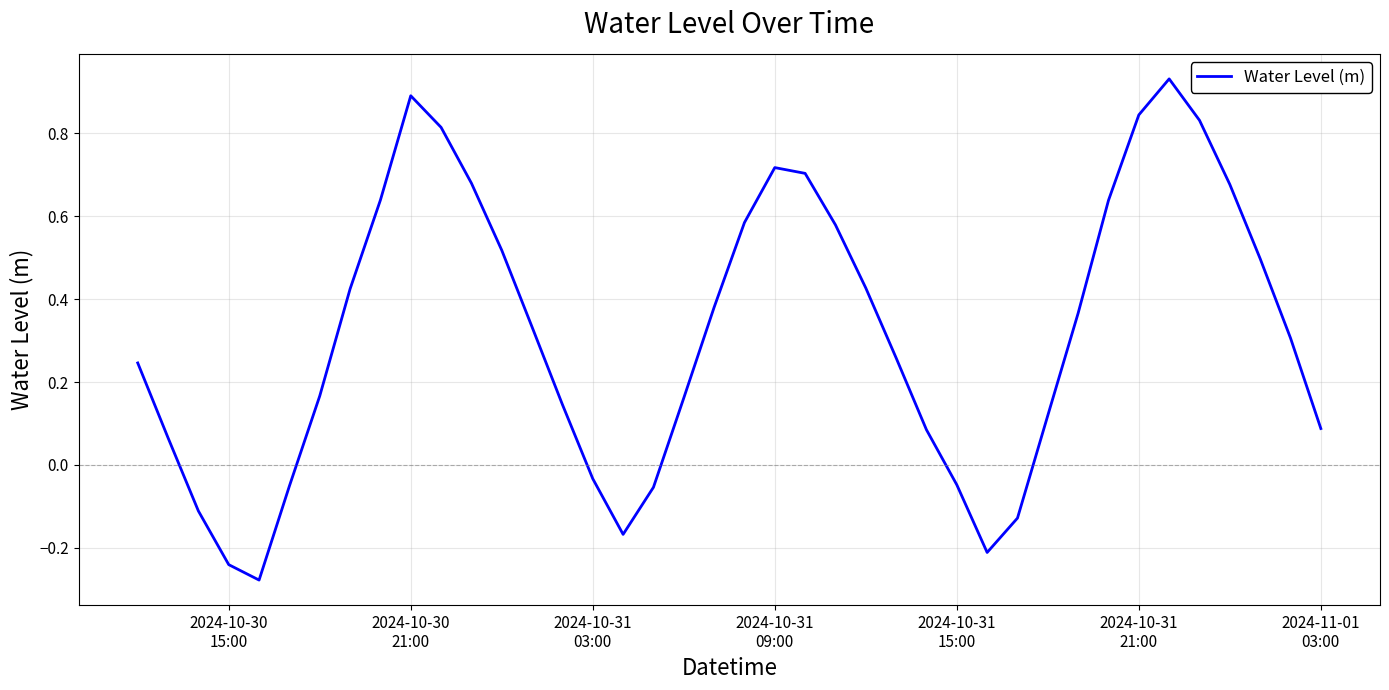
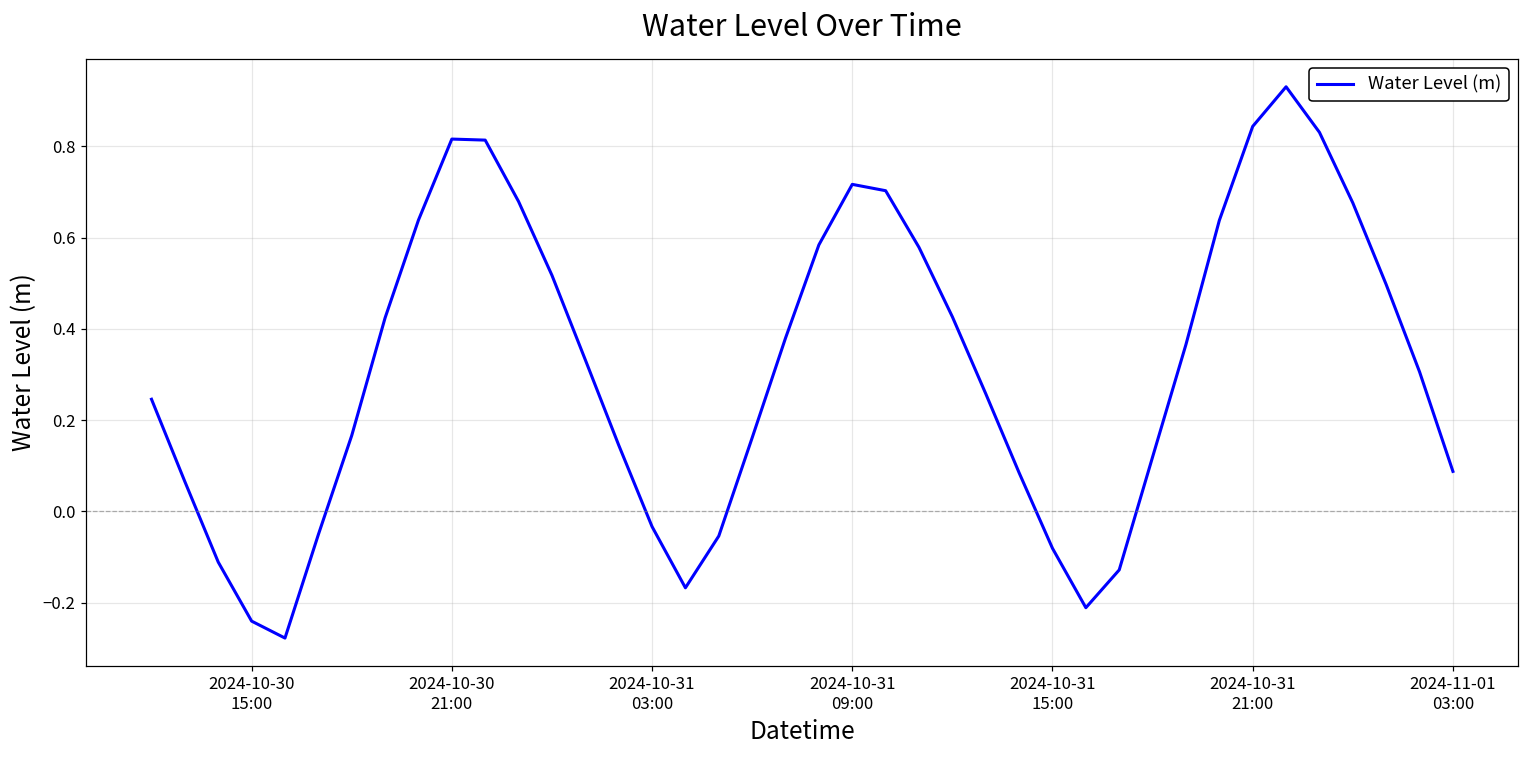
2024-10-30 21:00: 0.89 -> 0.82
2024-10-31 15:00: -0.05 -> -0.08
